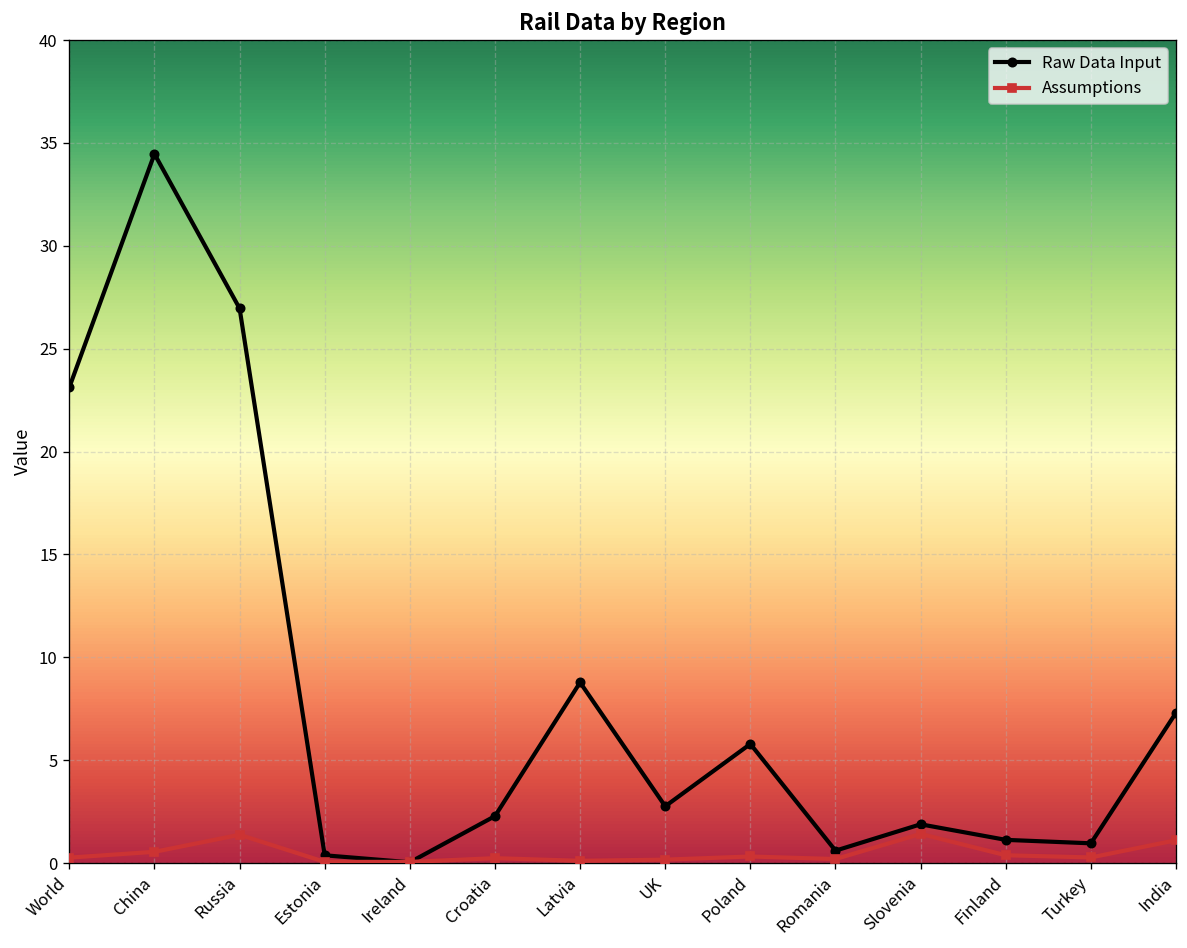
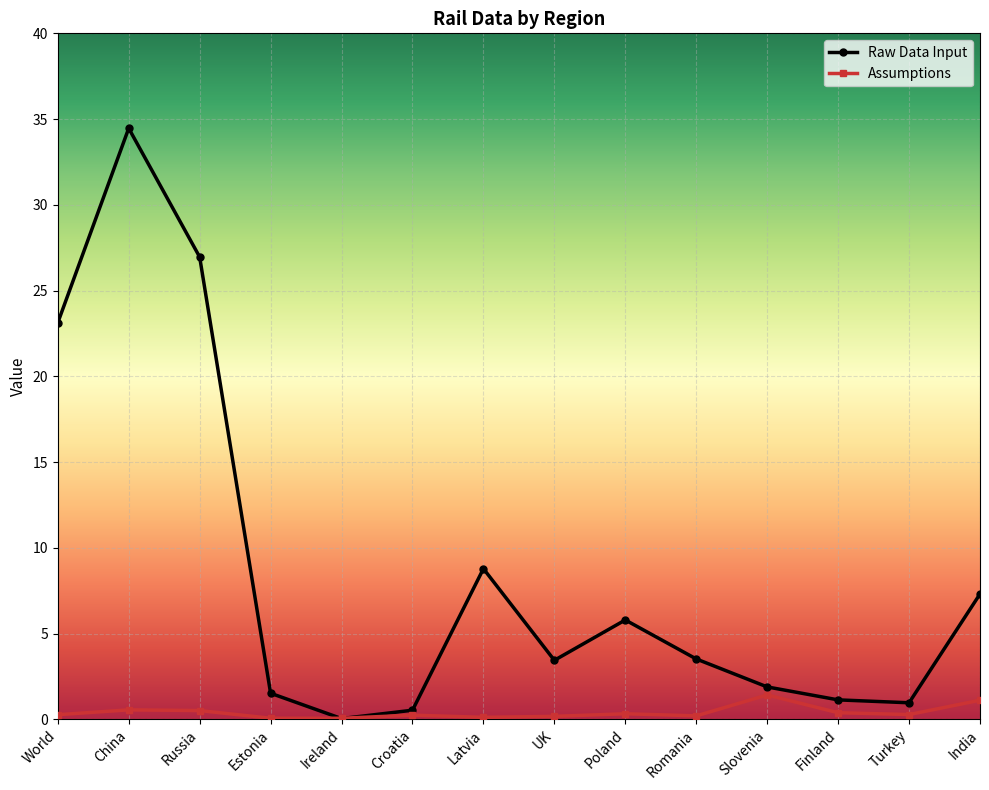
Assumptions, Russia: 1.4 -> 0.5
Raw Data Input, Estonia: 0.4 -> 1.5
Raw Data Input, Croatia: 2.3 -> 0.5
Raw Data Input, UK: 2.8 -> 3.4
Raw Data Input, Romania: 0.6 -> 3.5
